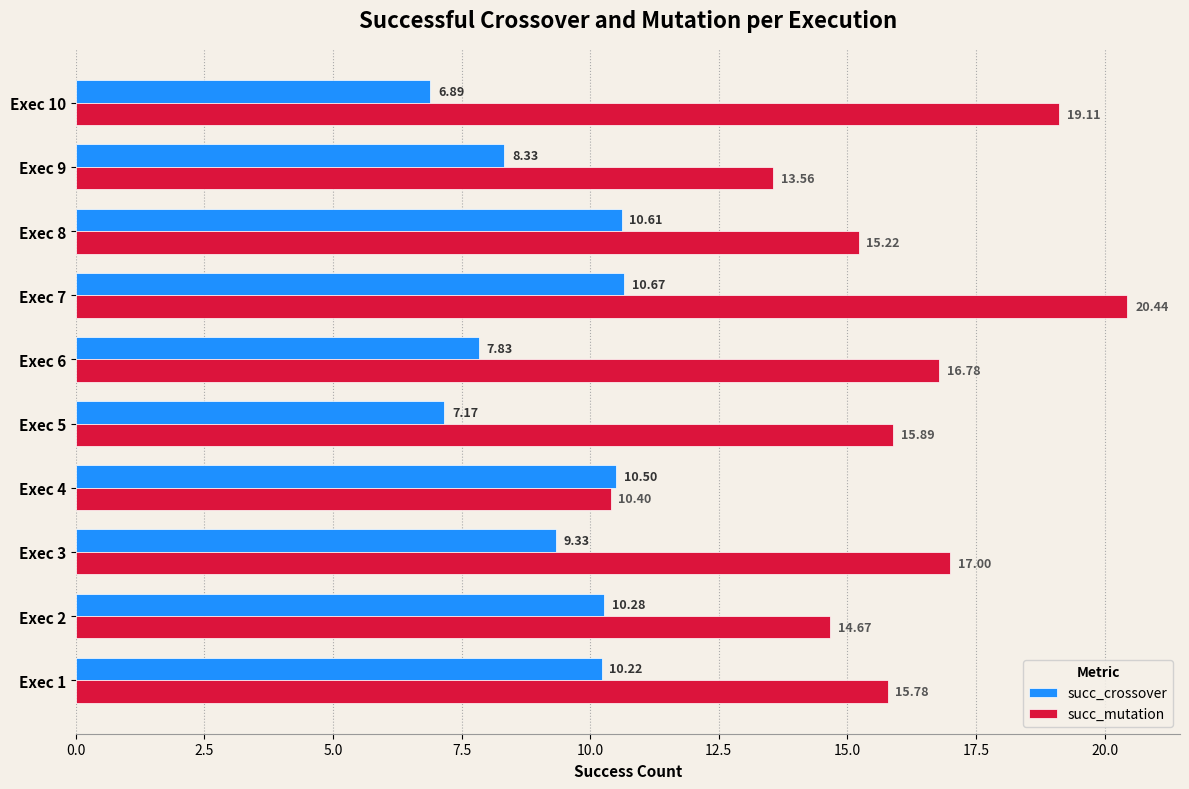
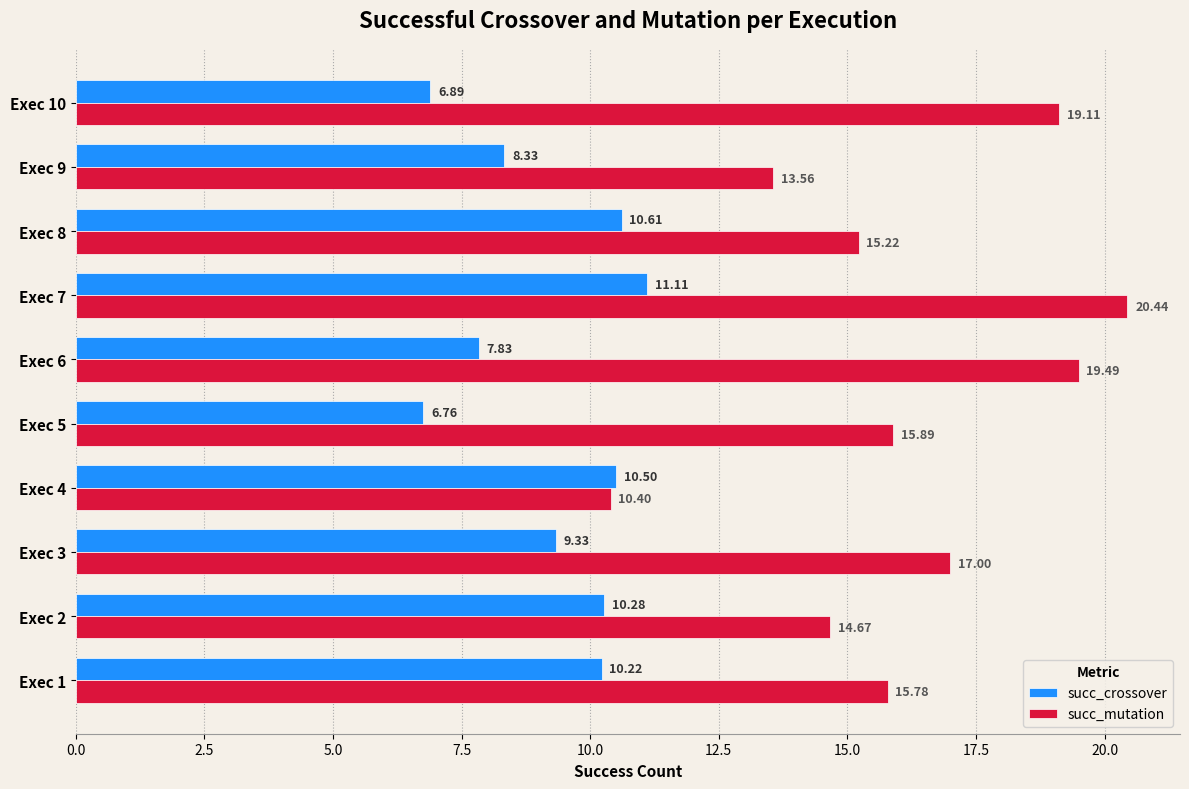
succ_crossover, Exec 7: 10.67 -> 11.11
succ_mutation, Exec 6: 16.78 -> 19.49
succ_crossover, Exec 5: 7.17 -> 6.76
